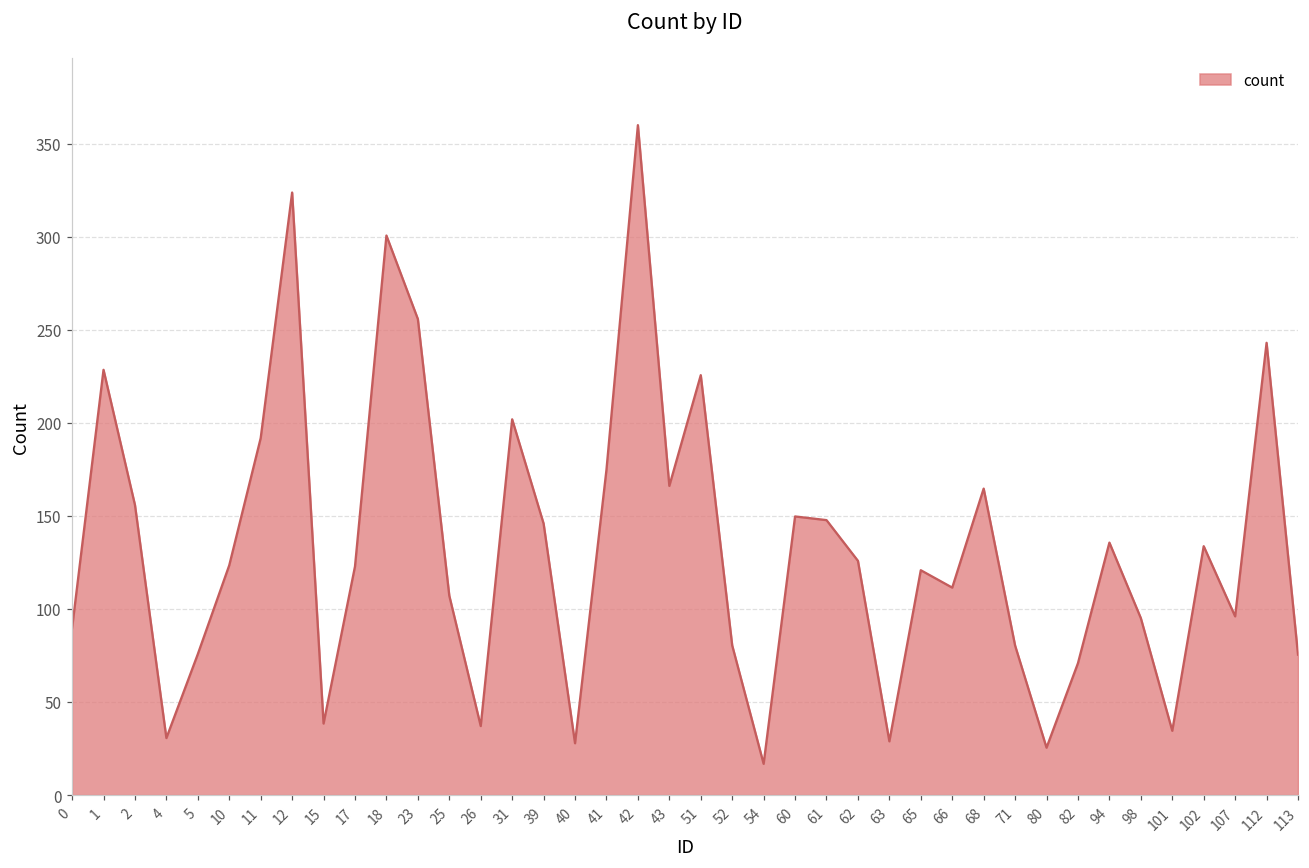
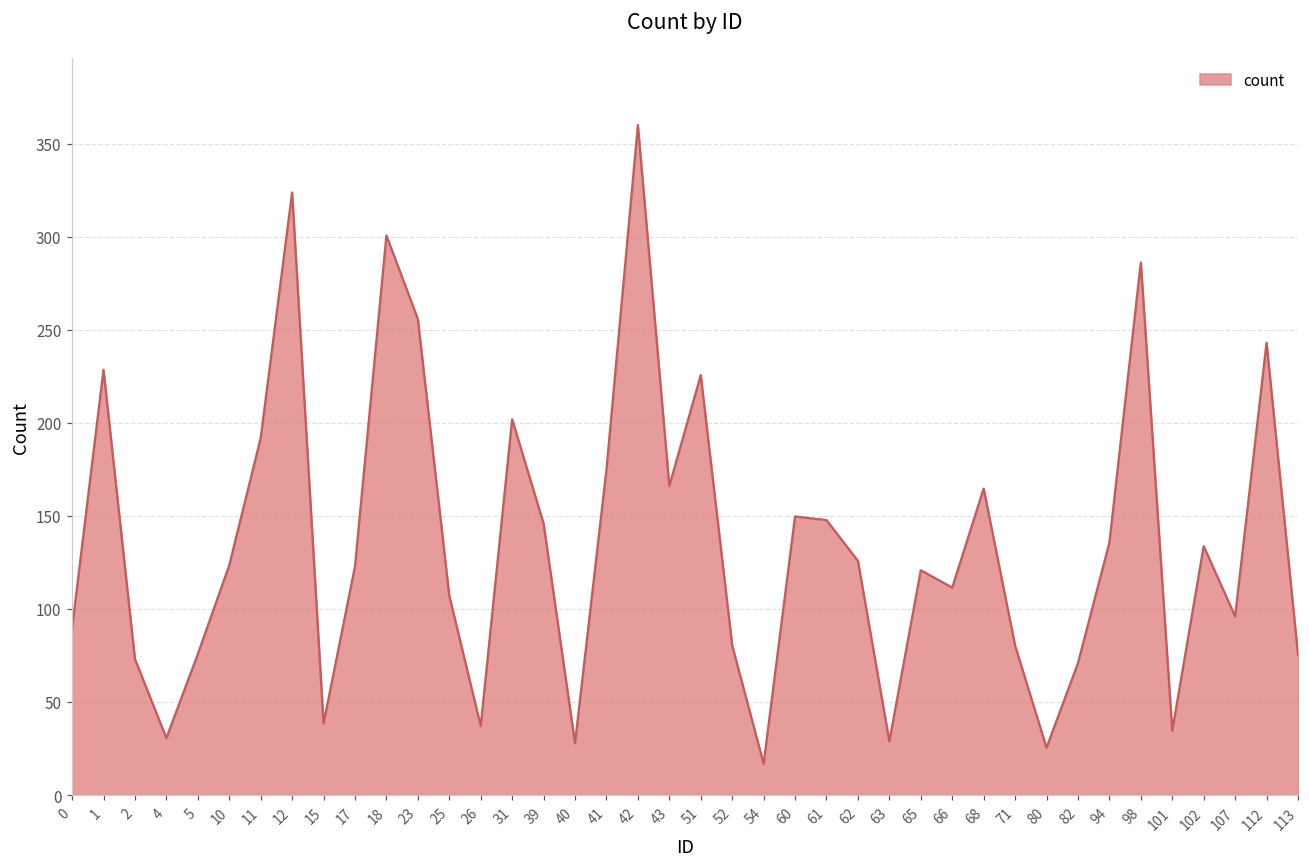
2: 156 -> 73
98: 95 -> 286
